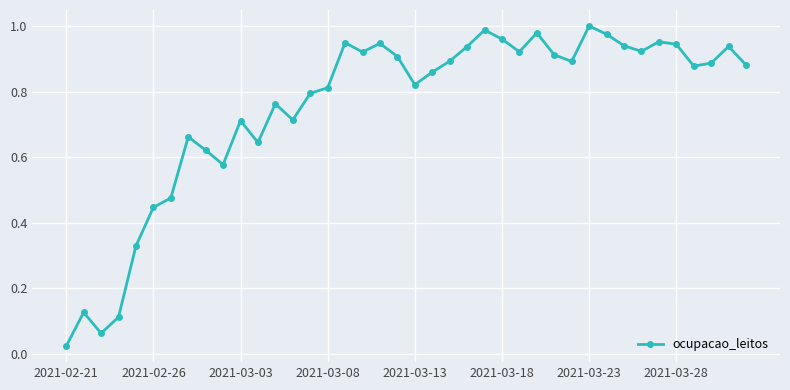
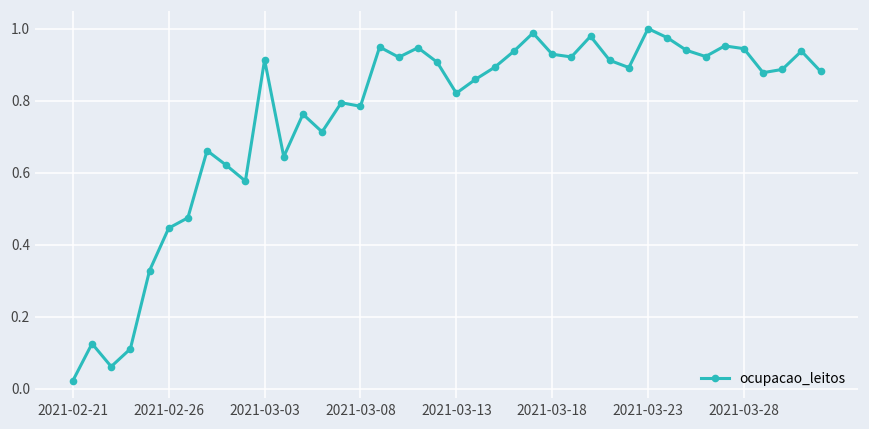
2021-03-03: 0.71 -> 0.91
2021-03-08: 0.81 -> 0.78
2021-03-18: 0.96 -> 0.93
